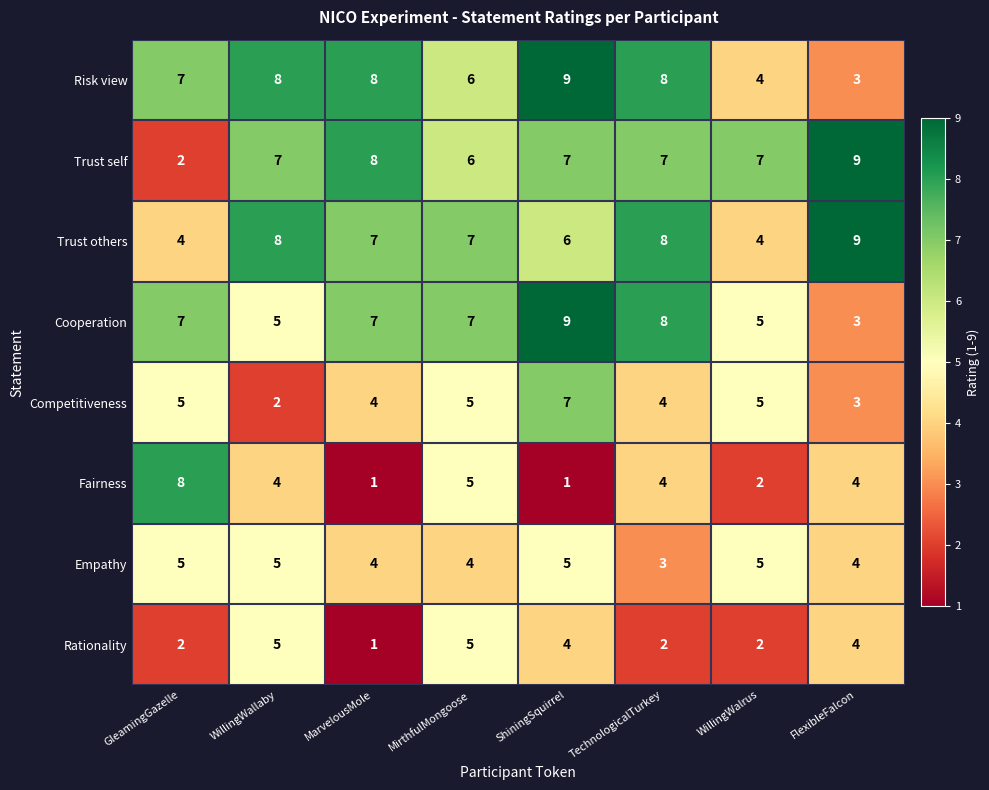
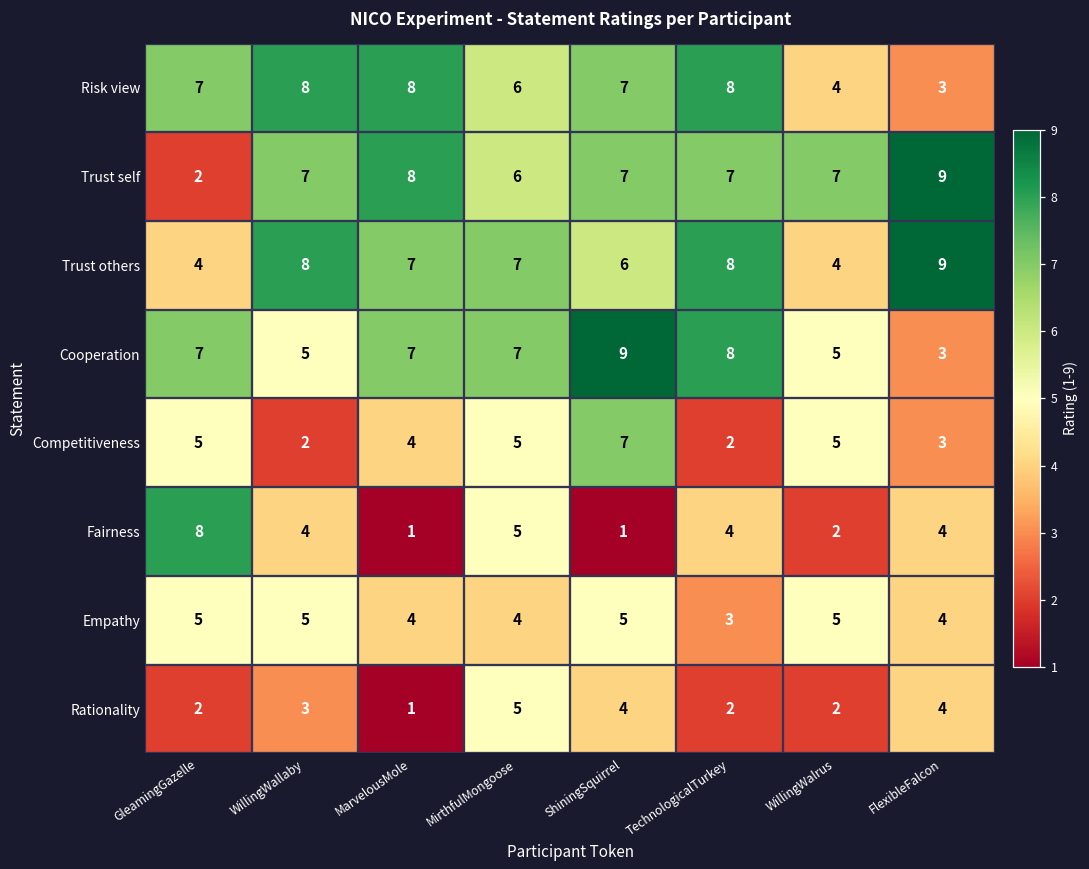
Risk view, ShiningSquirrel: 9 -> 7
Competitiveness, TechnologicalTurkey: 4 -> 2
Rationality, WillingWallaby: 5 -> 3
